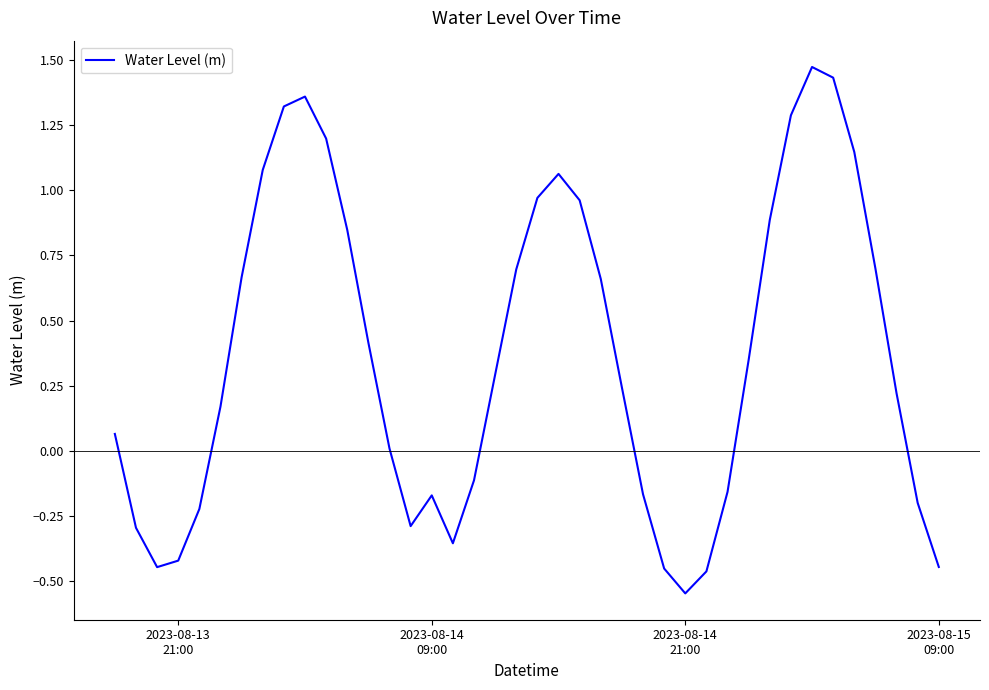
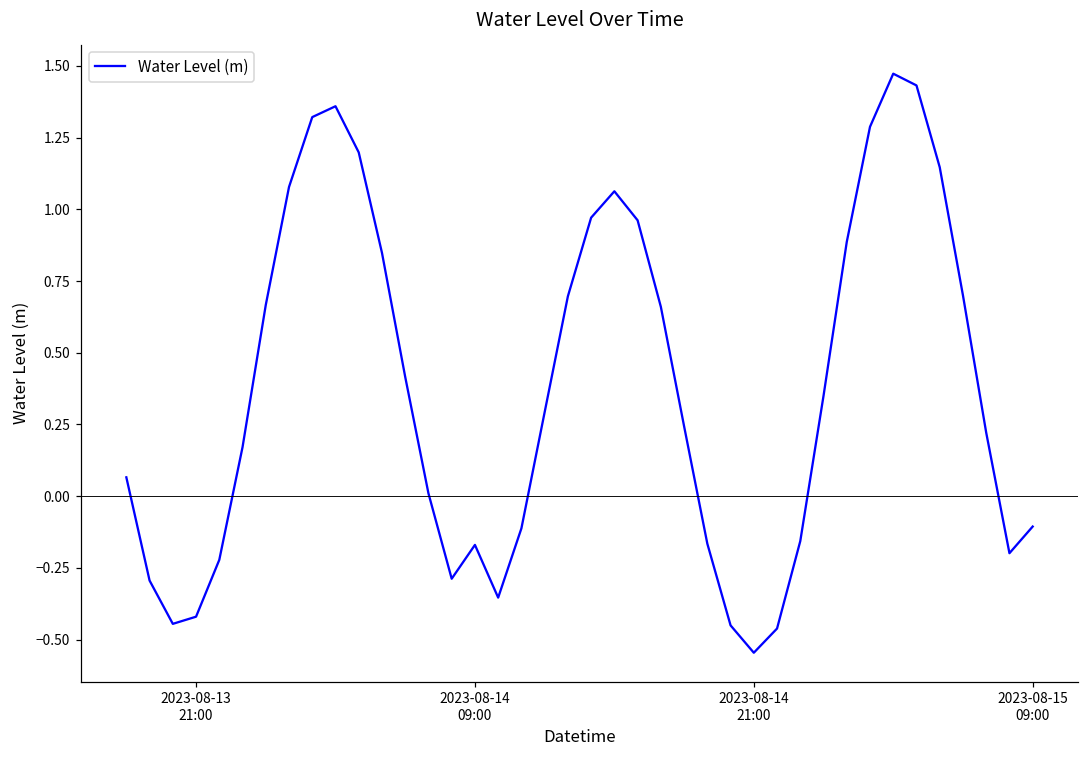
2023-08-15 09:00: -0.44 -> -0.11
